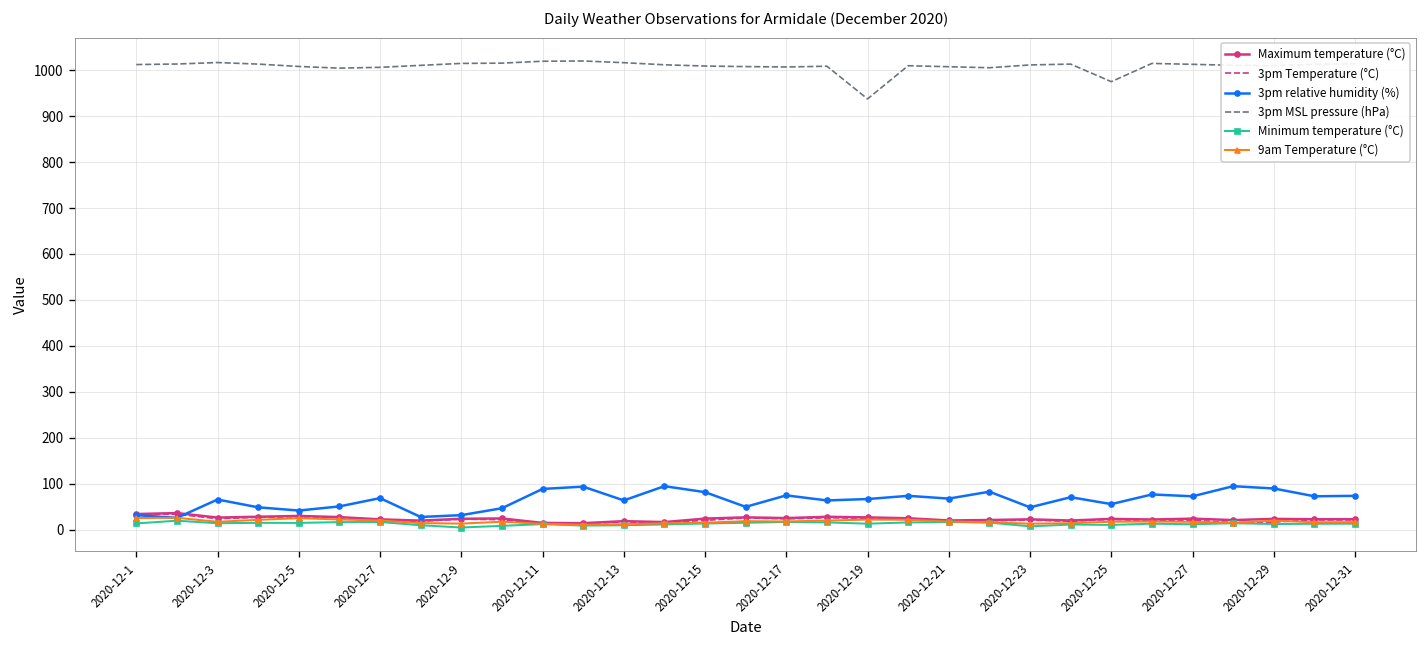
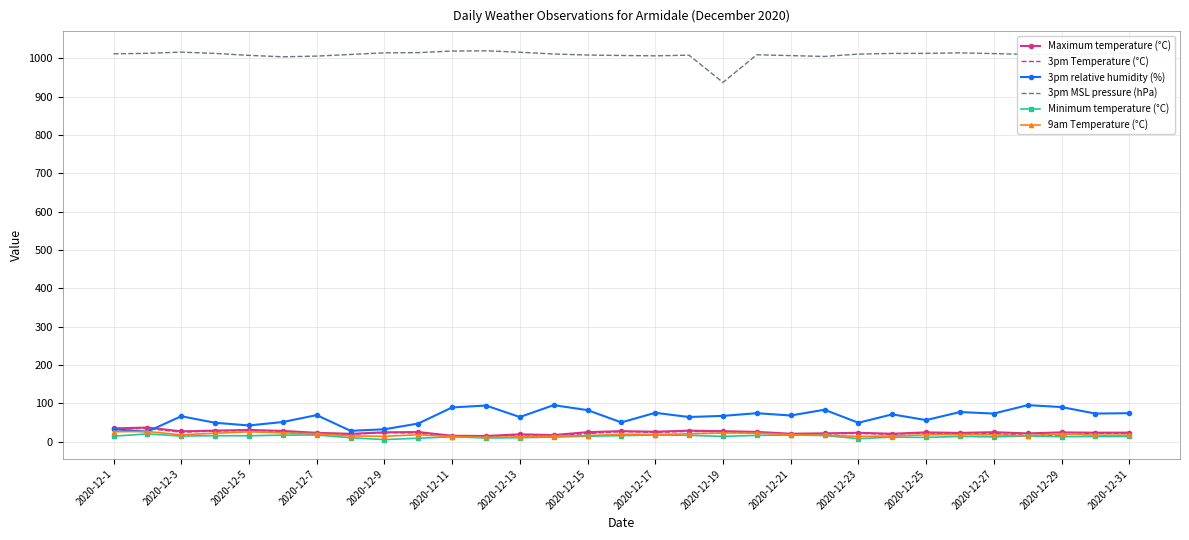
3pm MSL pressure (hPa), 2020-12-25: 970 -> 1010
